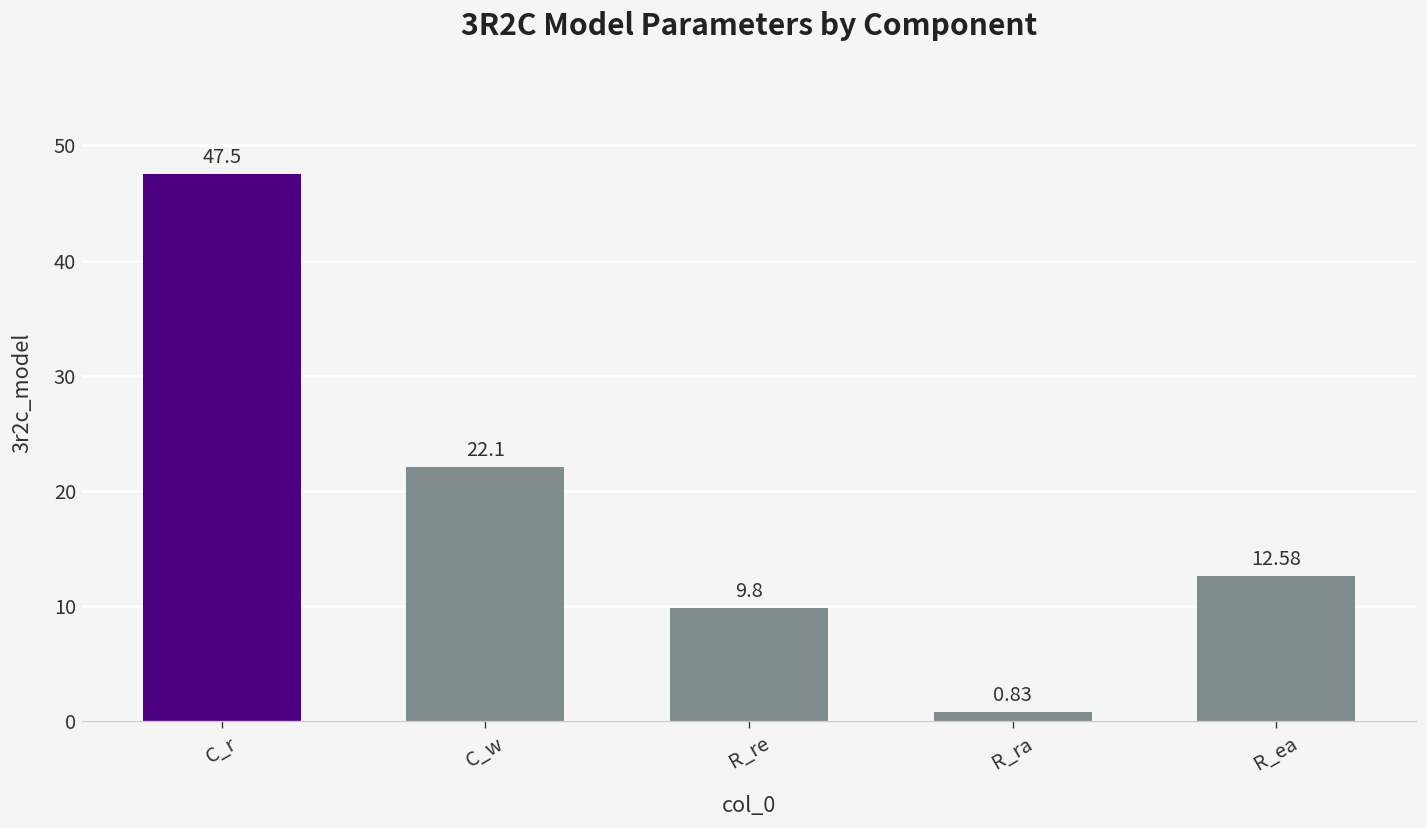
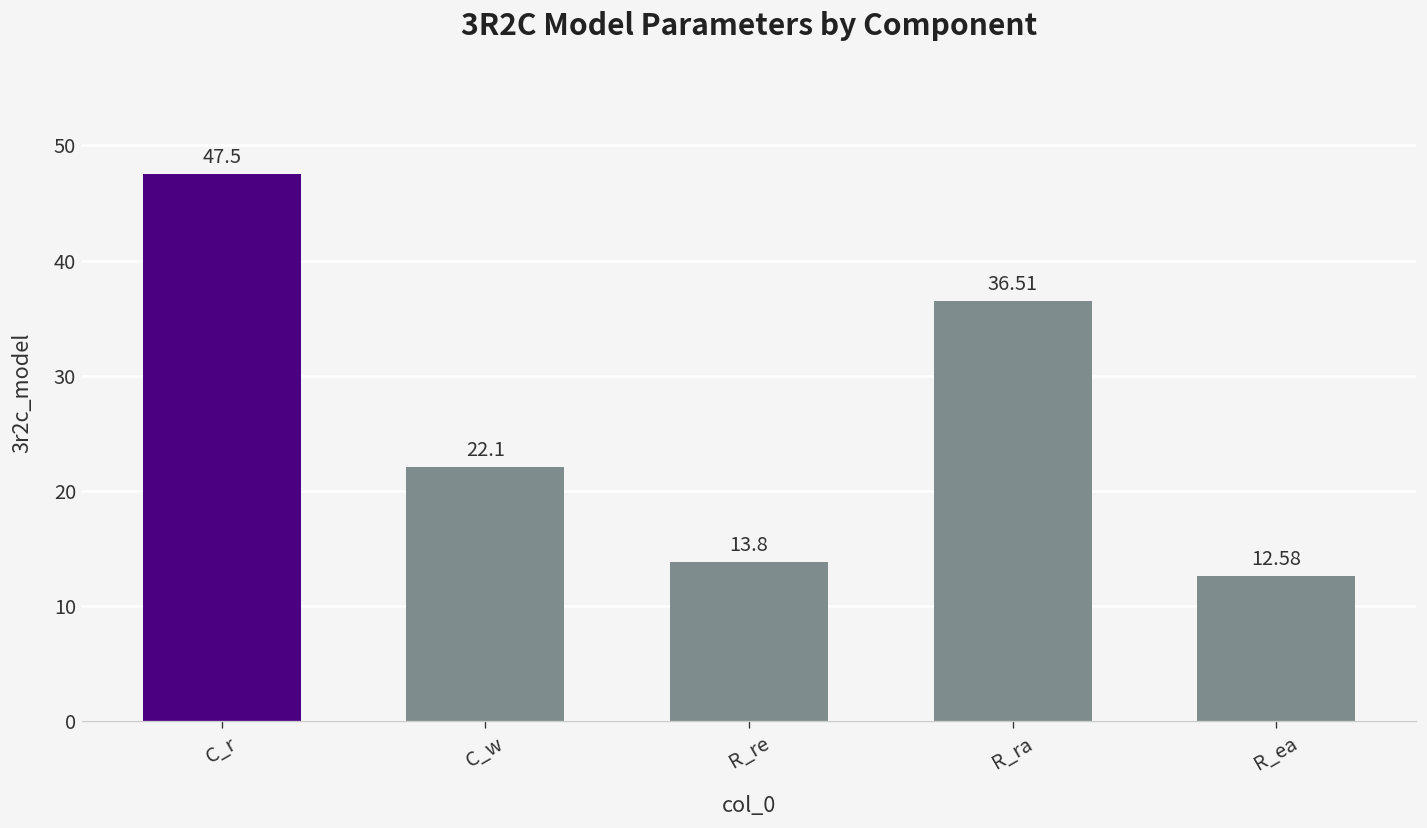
R_re: 9.8 -> 13.8
R_ra: 0.83 -> 36.51
